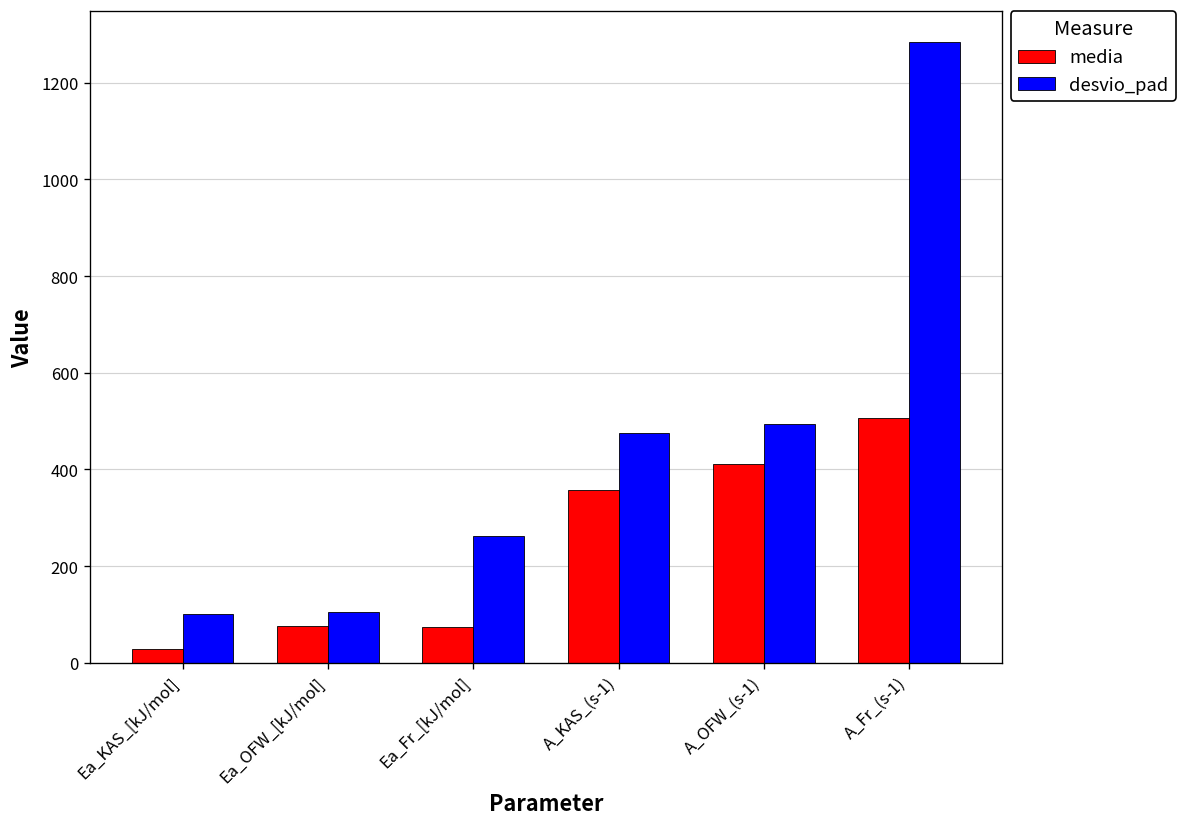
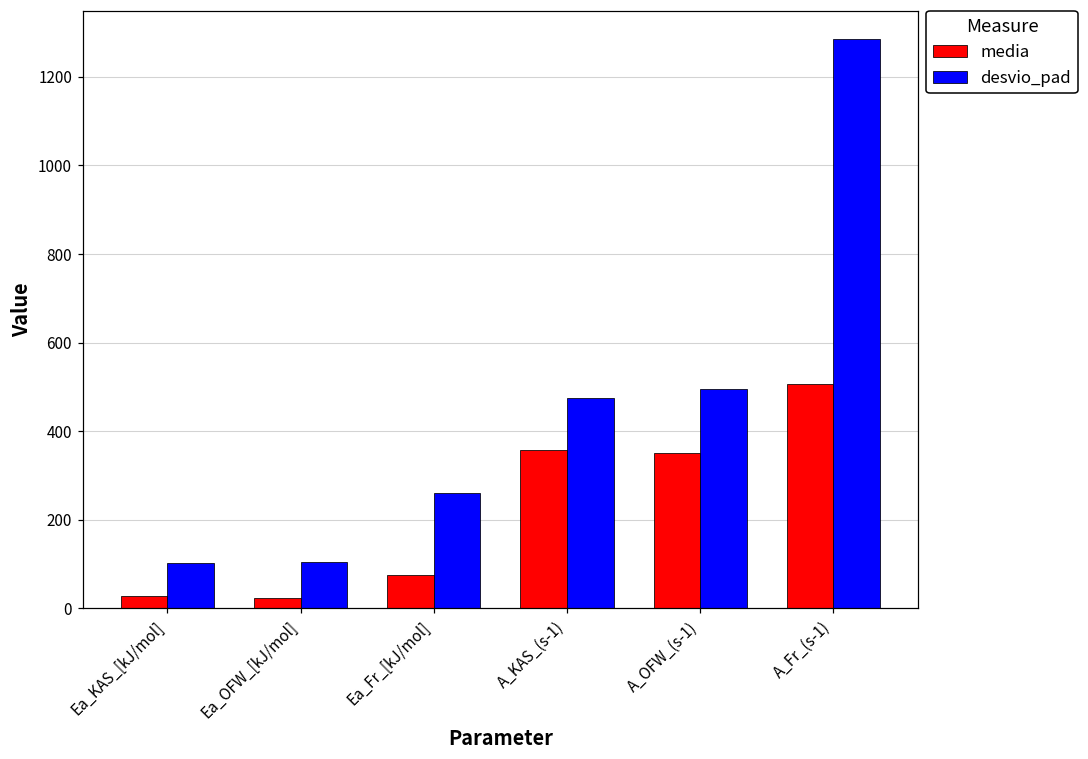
media, Ea_OFW_[kJ/mol]: 80 -> 20
media, A_OFW_(s-1): 410 -> 350
